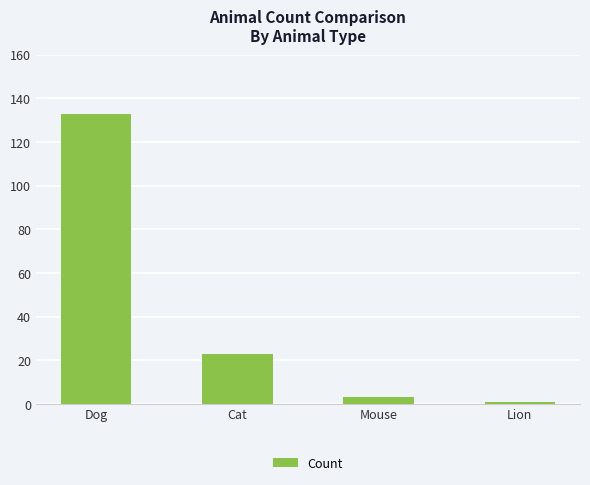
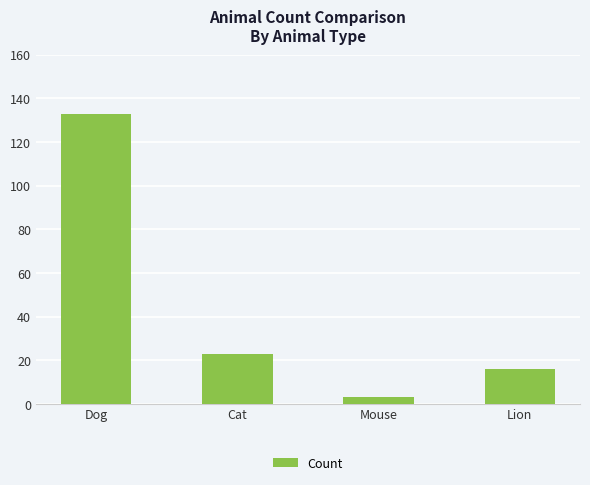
Lion: 1 -> 16
